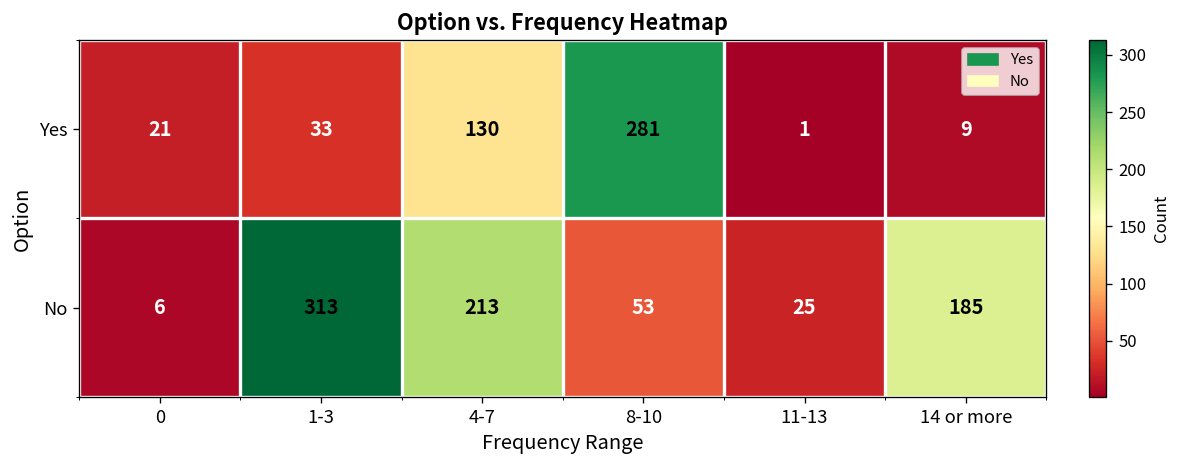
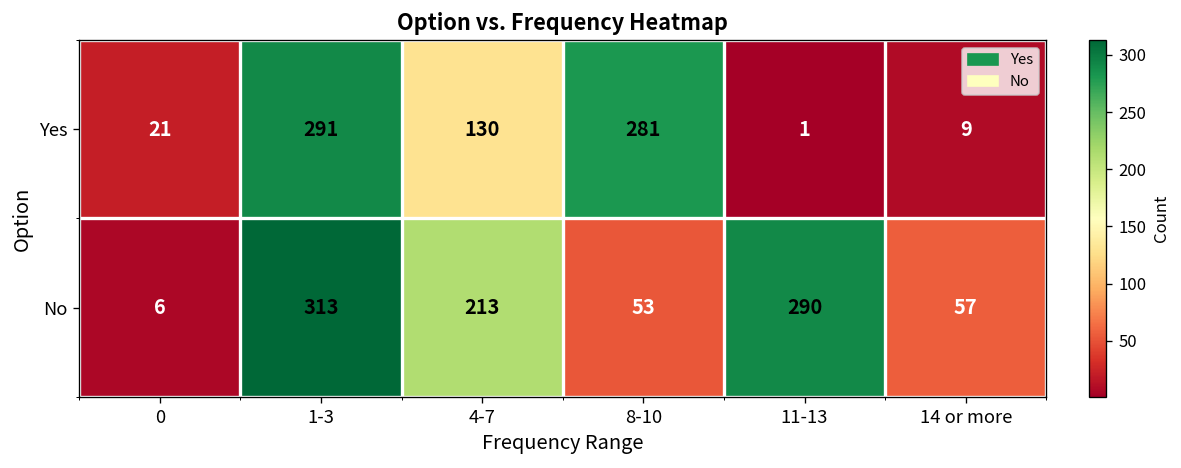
Yes, 1-3: 33 -> 291
No, 11-13: 25 -> 290
No, 14 or more: 185 -> 57
